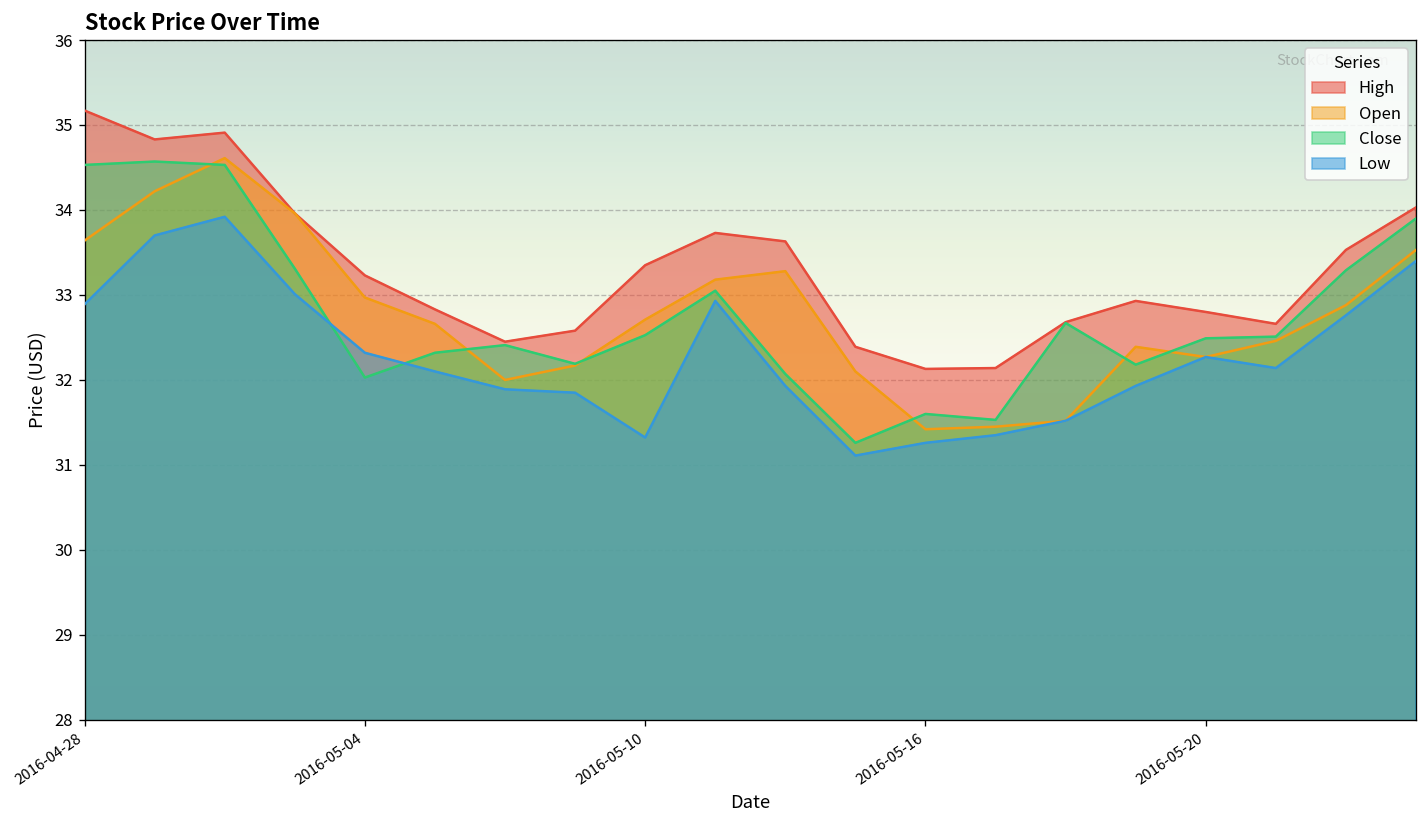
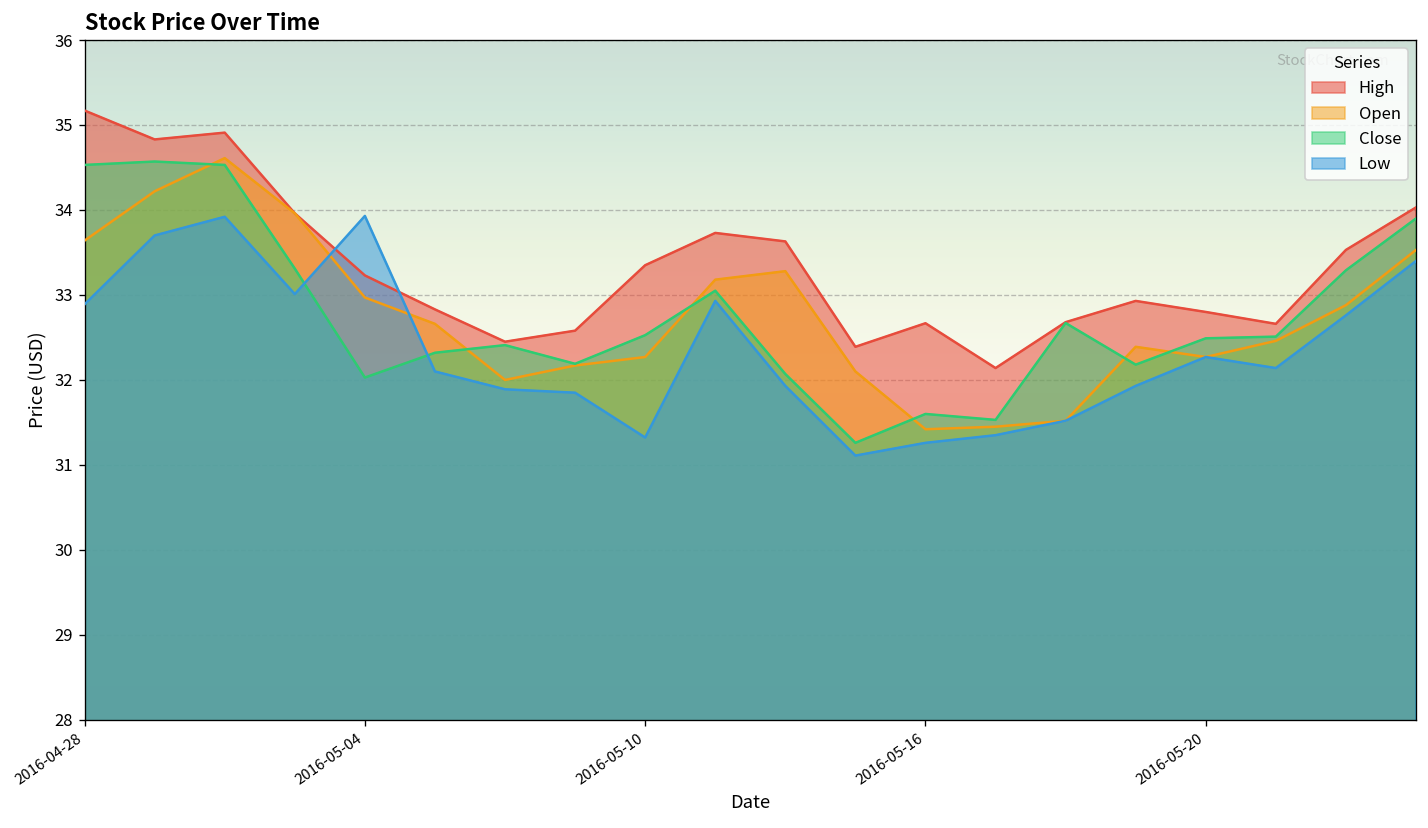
Low, 2016-05-04: 32.3 -> 33.9
Open, 2016-05-10: 32.7 -> 32.3
High, 2016-05-16: 32.1 -> 32.7
